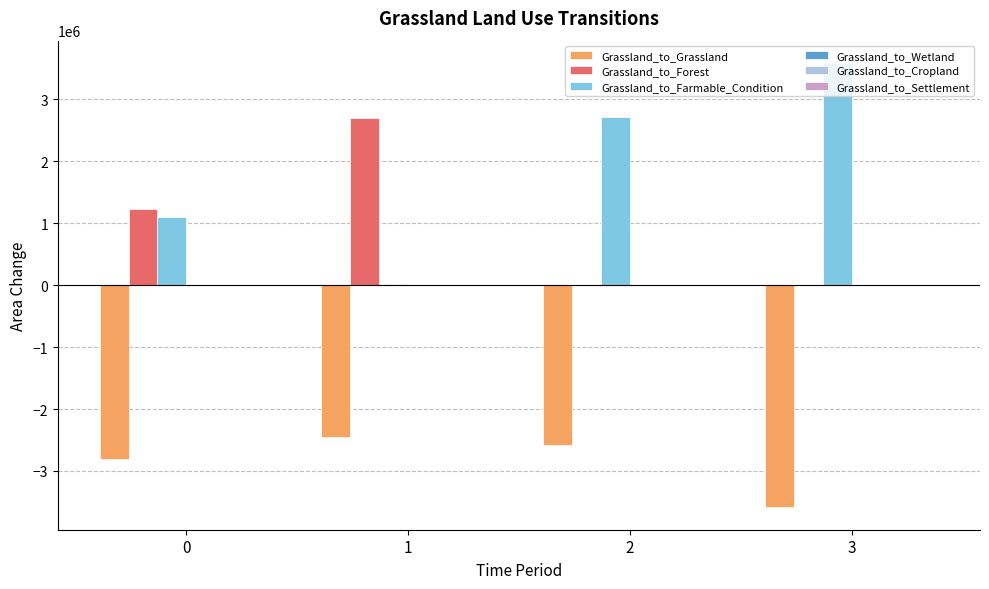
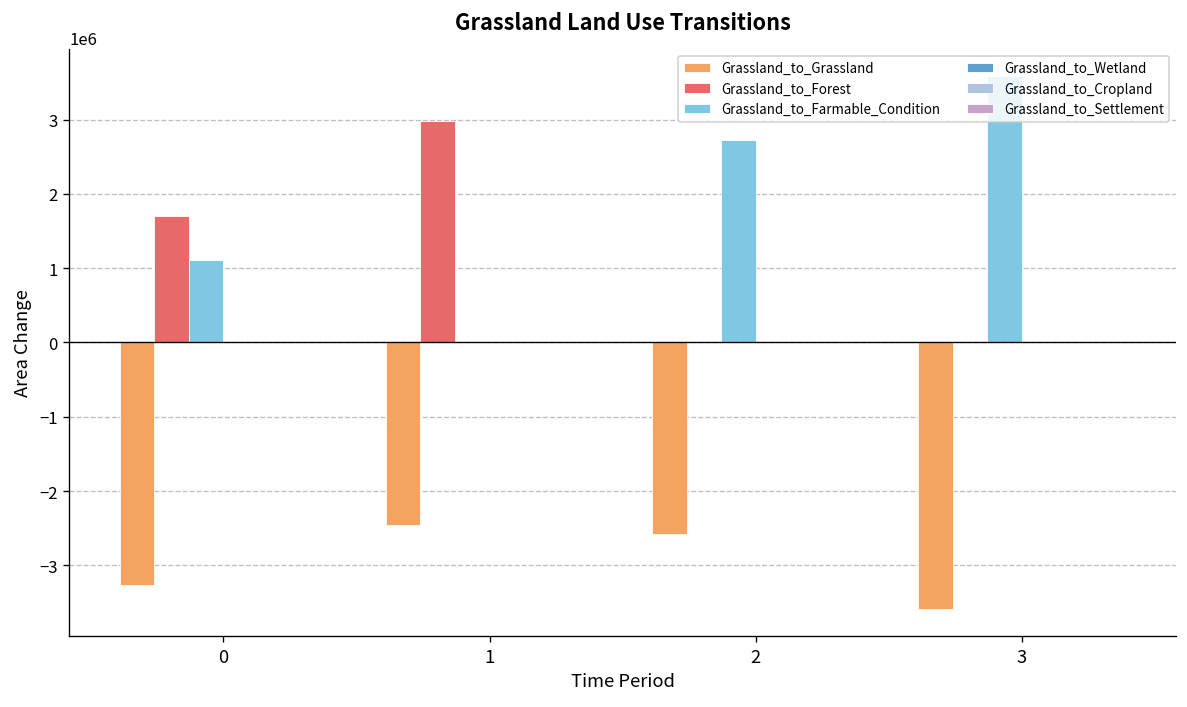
Grassland_to_Grassland, 0: -2800000 -> -3300000
Grassland_to_Forest, 0: 1200000 -> 1700000
Grassland_to_Forest, 1: 2700000 -> 3000000
